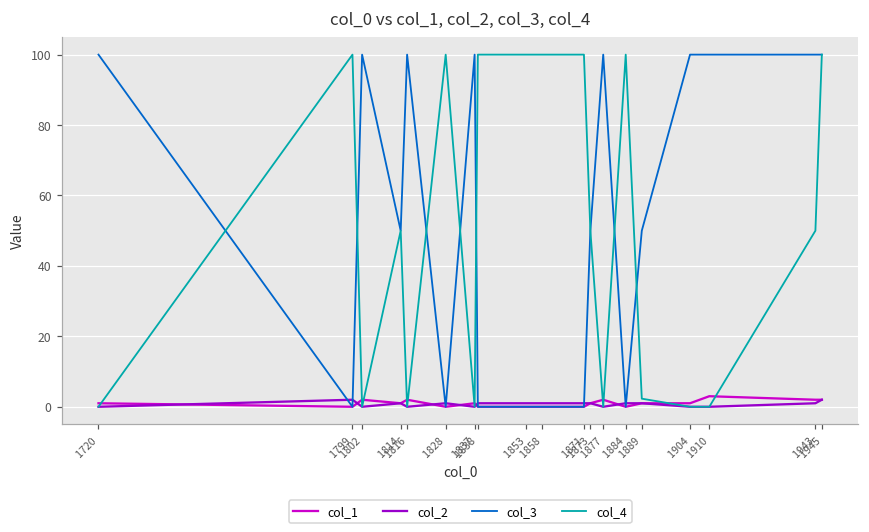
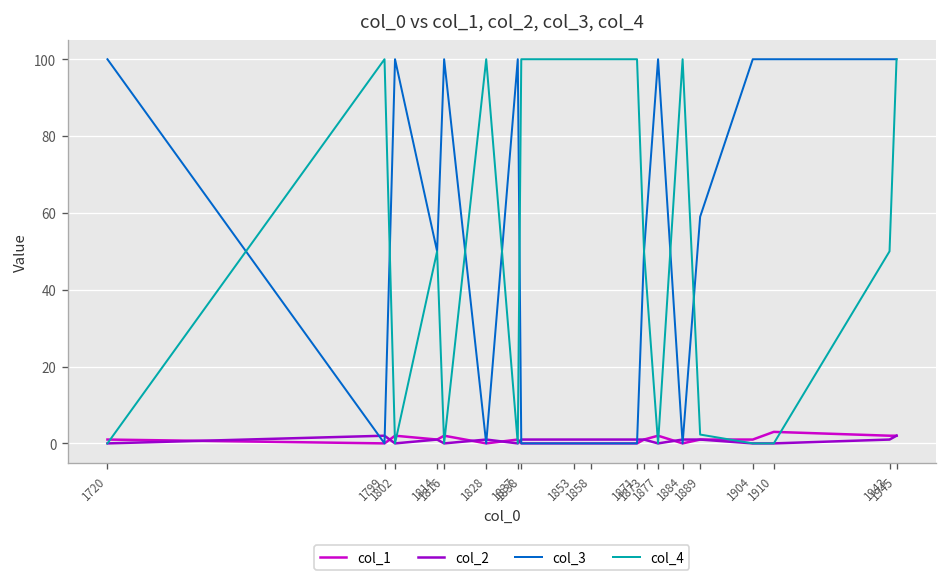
col_3, 1889: 50 -> 59
